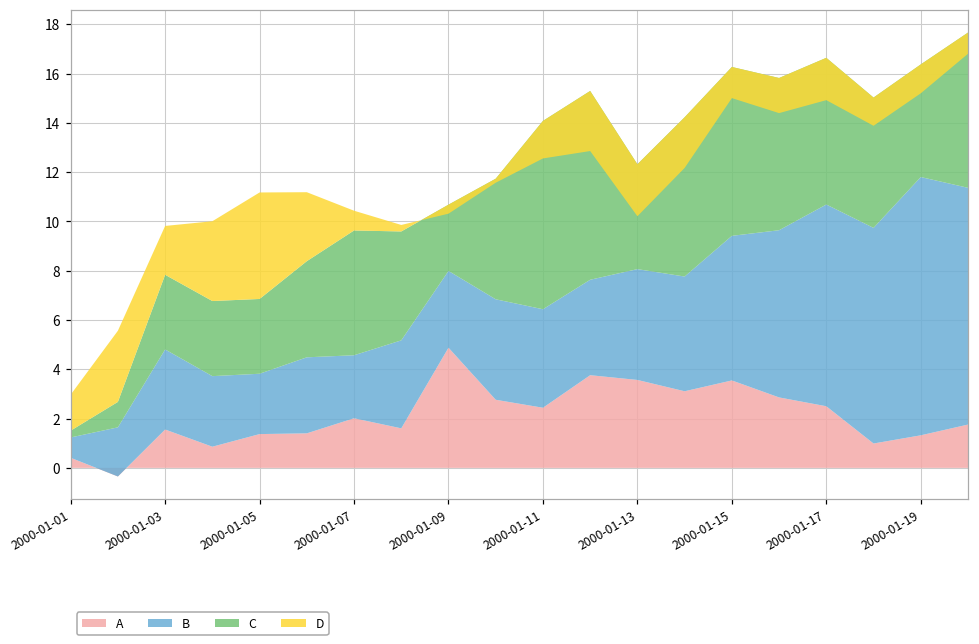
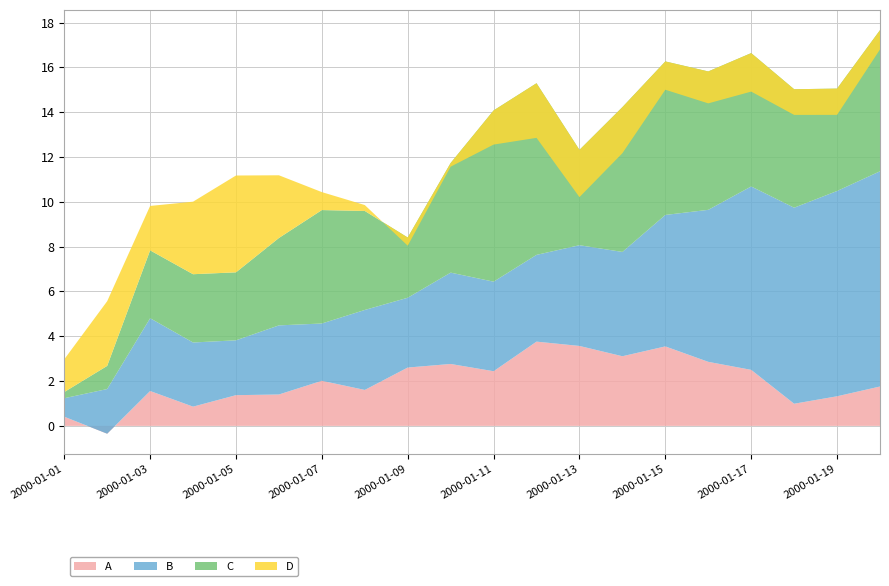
A, 2000-01-09: 4.9 -> 2.6
B, 2000-01-19: 10.5 -> 9.2
